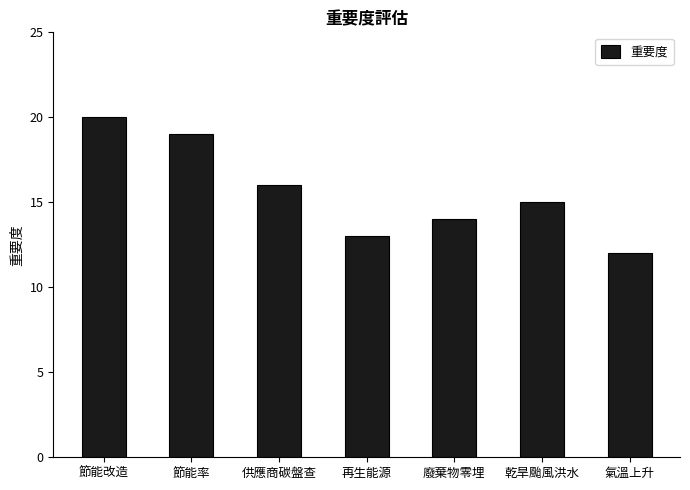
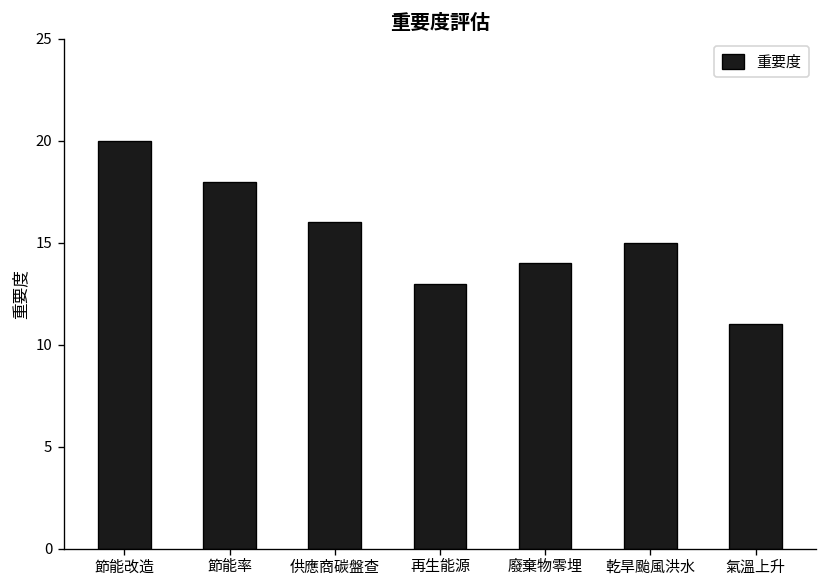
節能率: 19 -> 18
氣溫上升: 12 -> 11
